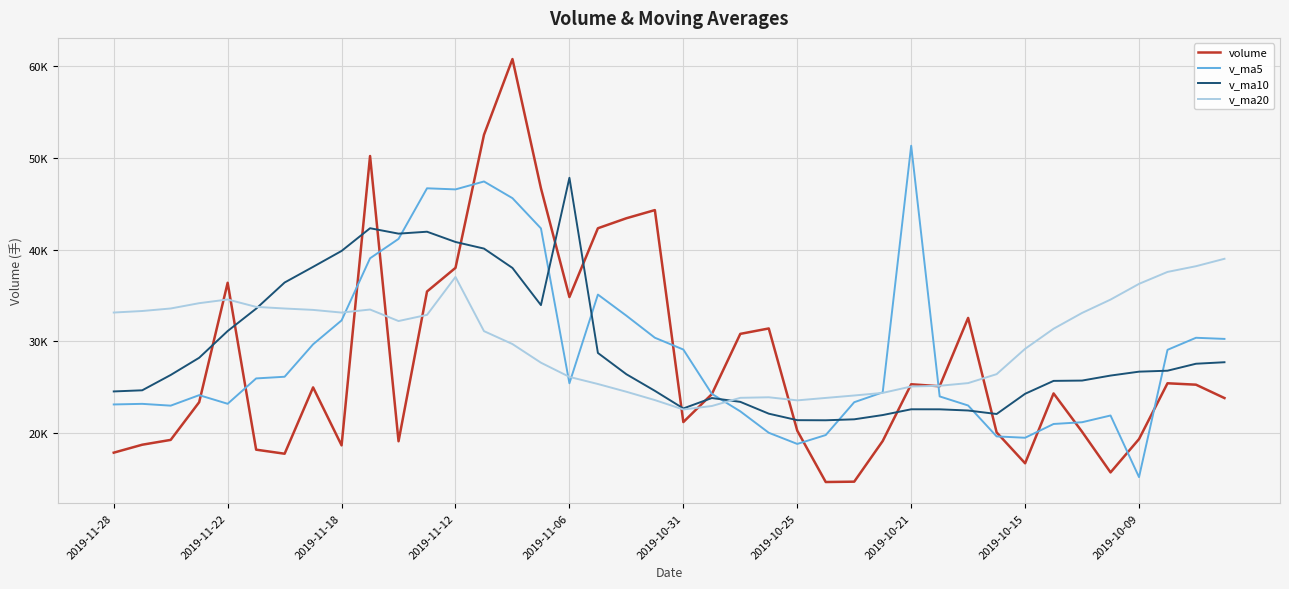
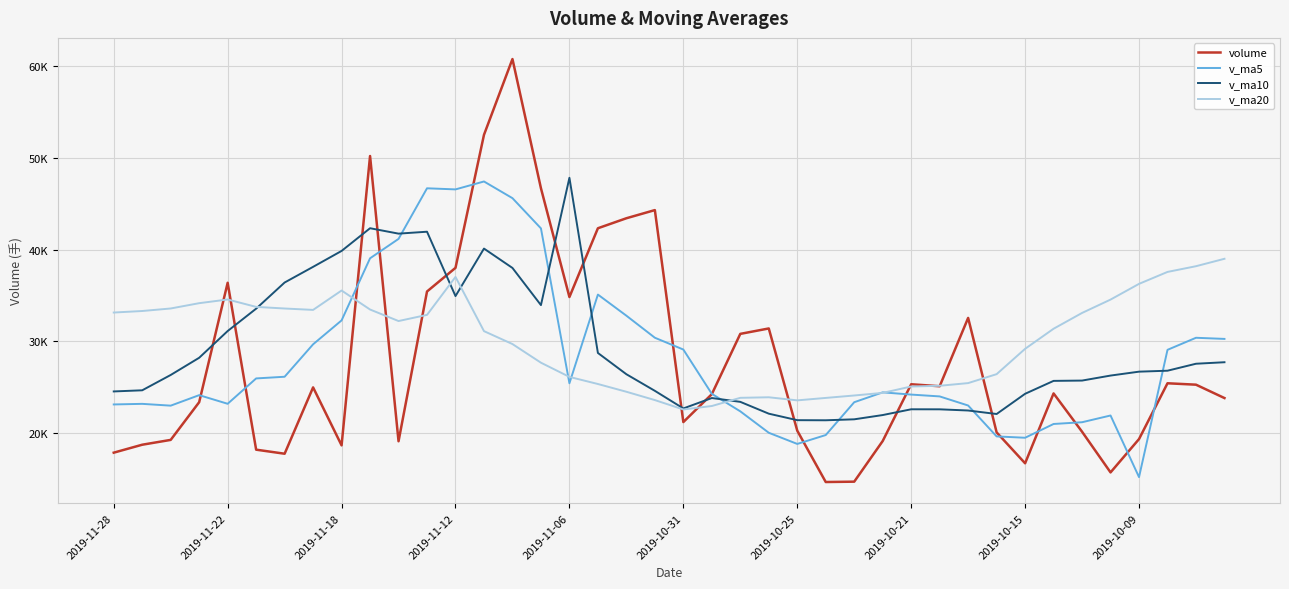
v_ma20, 2019-11-18: 33000 -> 36000
v_ma10, 2019-11-12: 41000 -> 35000
v_ma5, 2019-10-21: 51000 -> 24000
